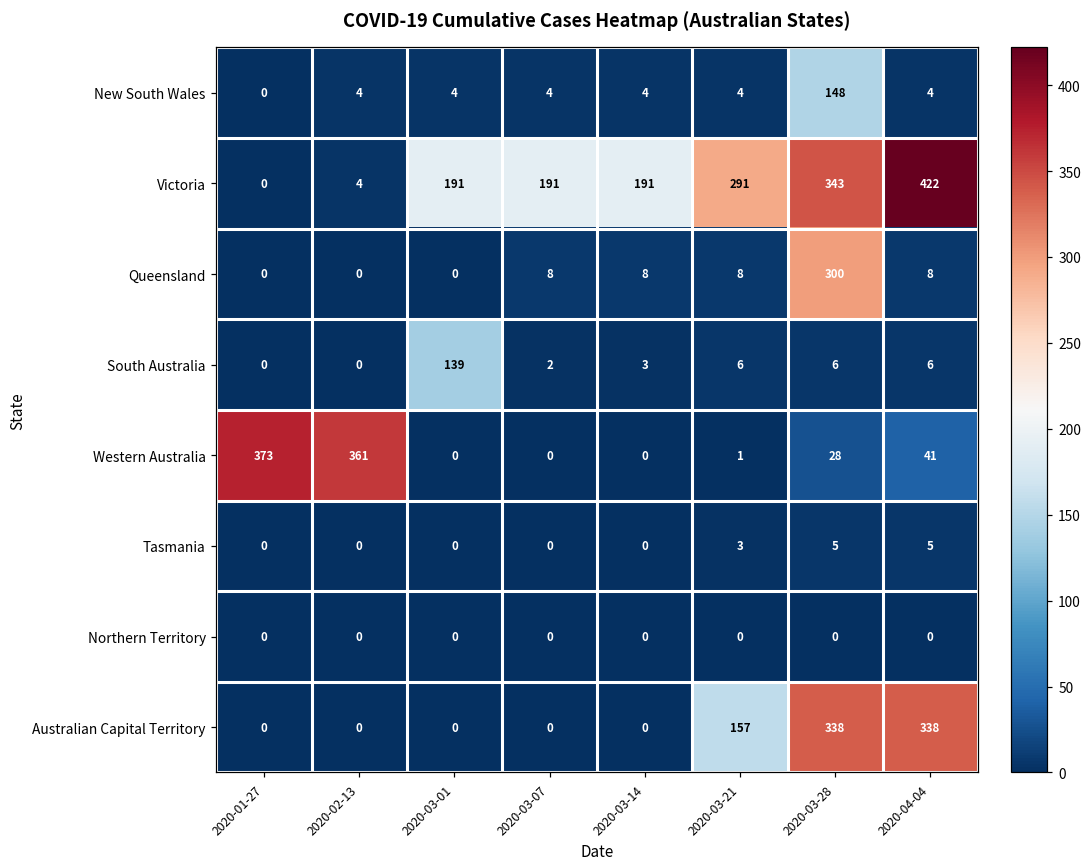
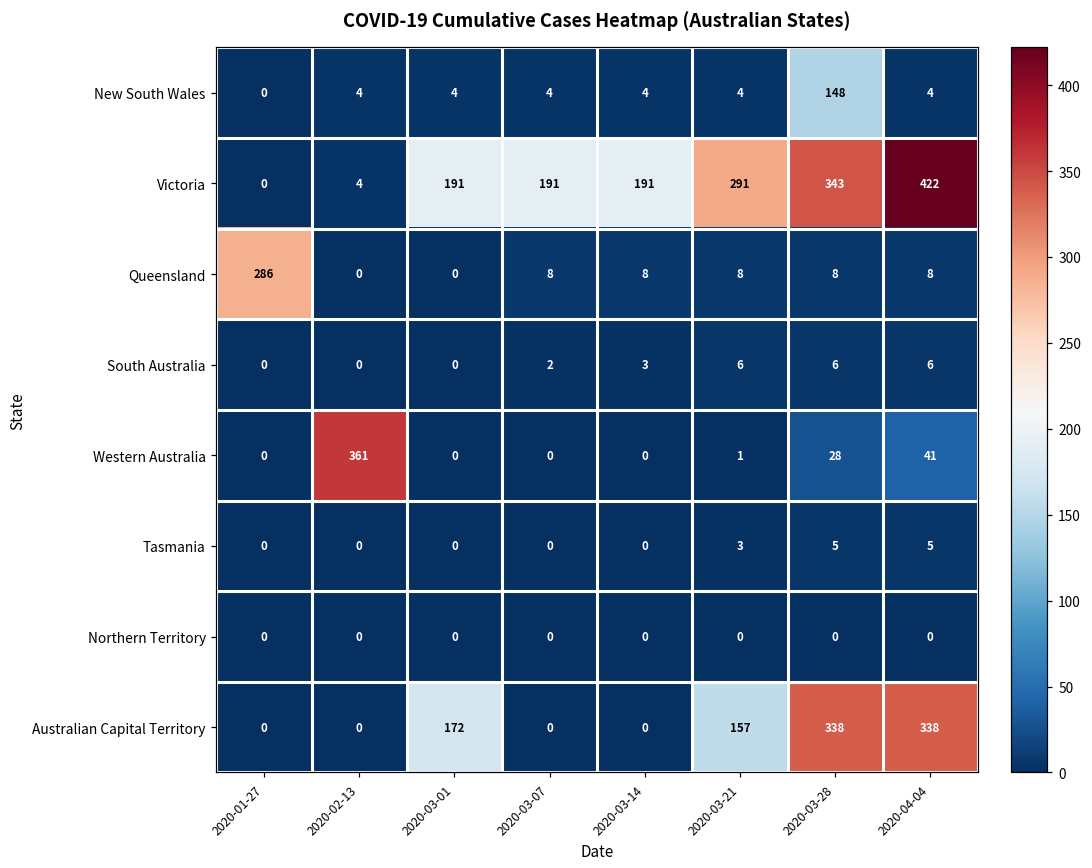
Queensland, 2020-01-27: 0 -> 286
Queensland, 2020-03-28: 300 -> 8
South Australia, 2020-03-01: 139 -> 0
Western Australia, 2020-01-27: 373 -> 0
Australian Capital Territory, 2020-03-01: 0 -> 172
